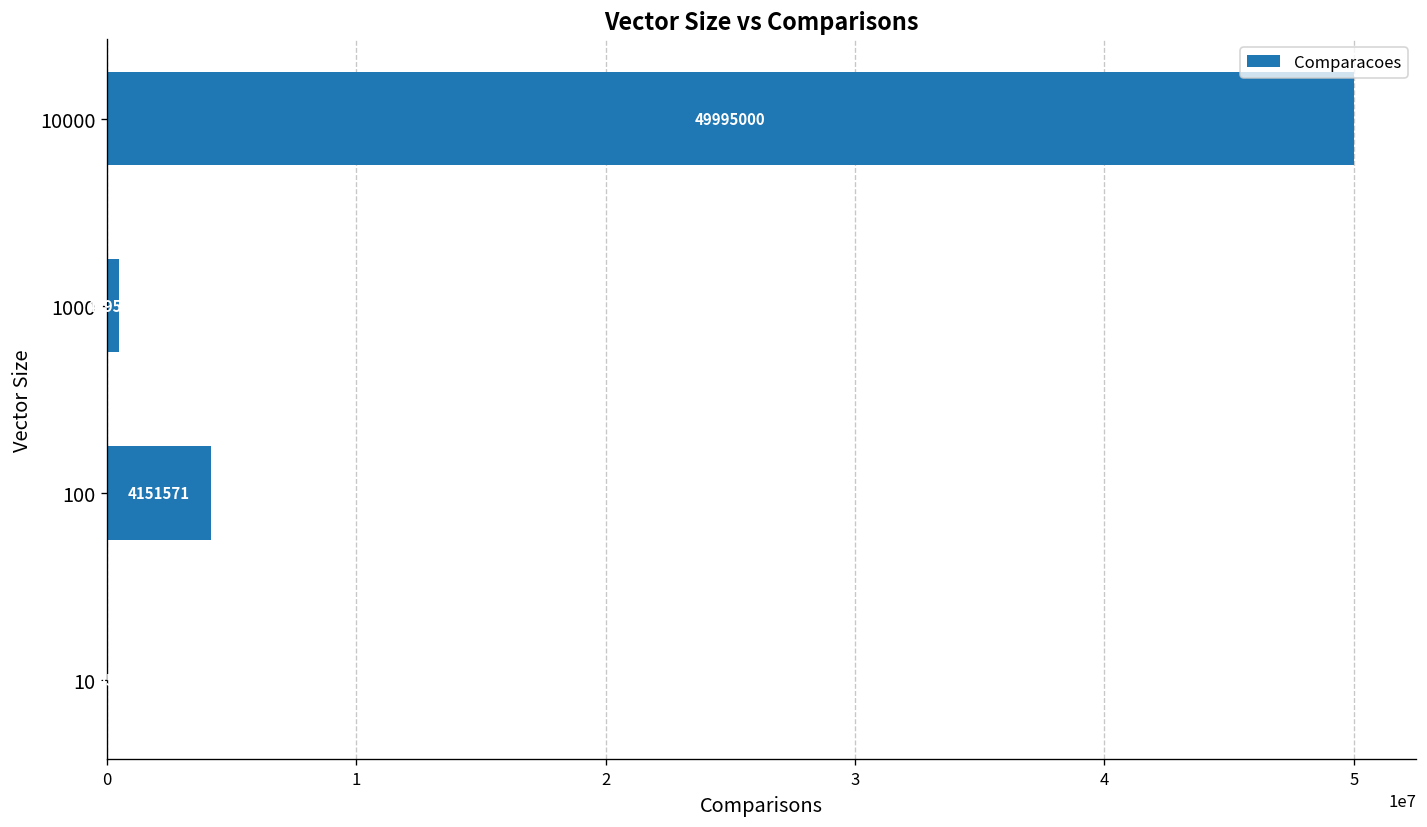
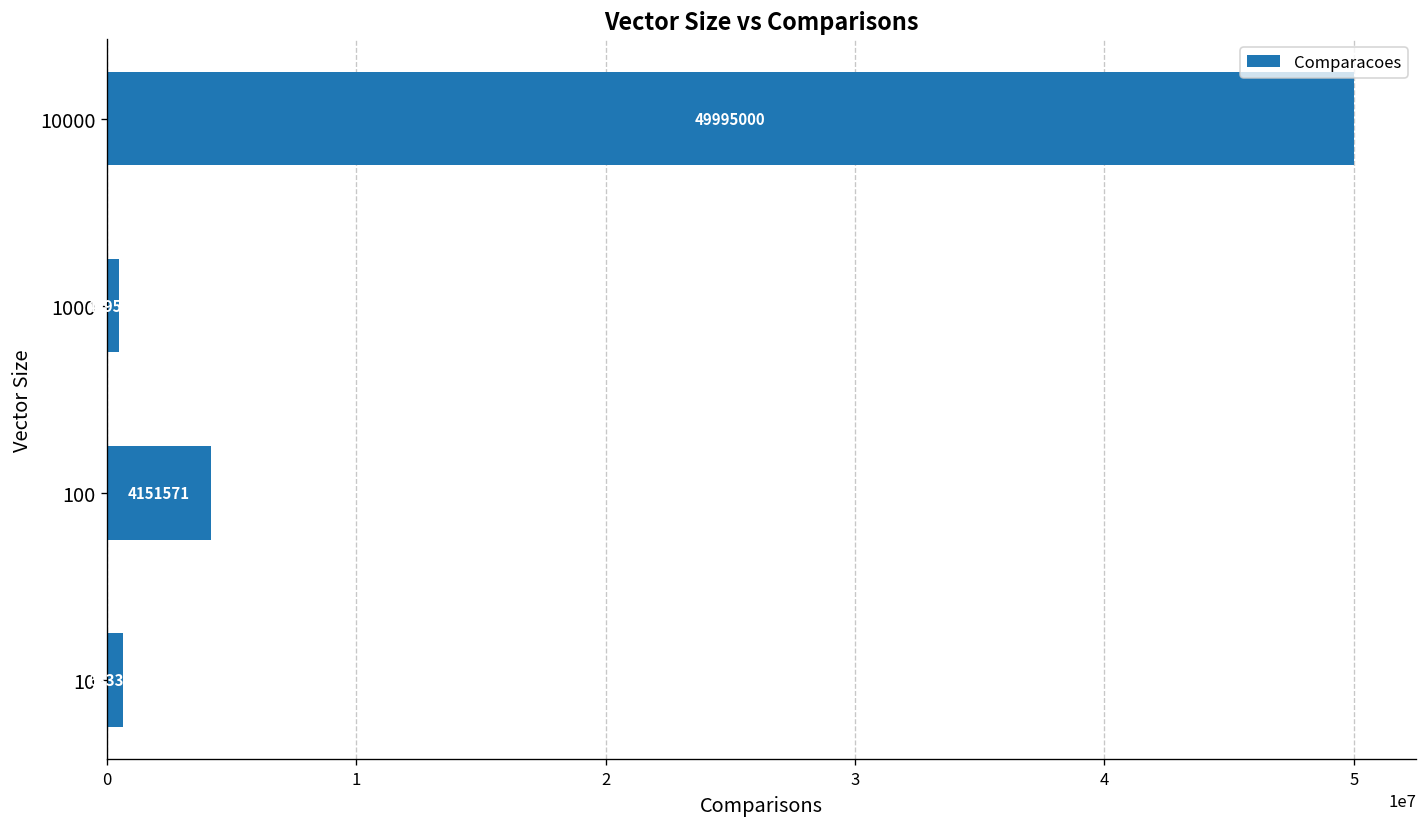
10: 0 -> 600000
